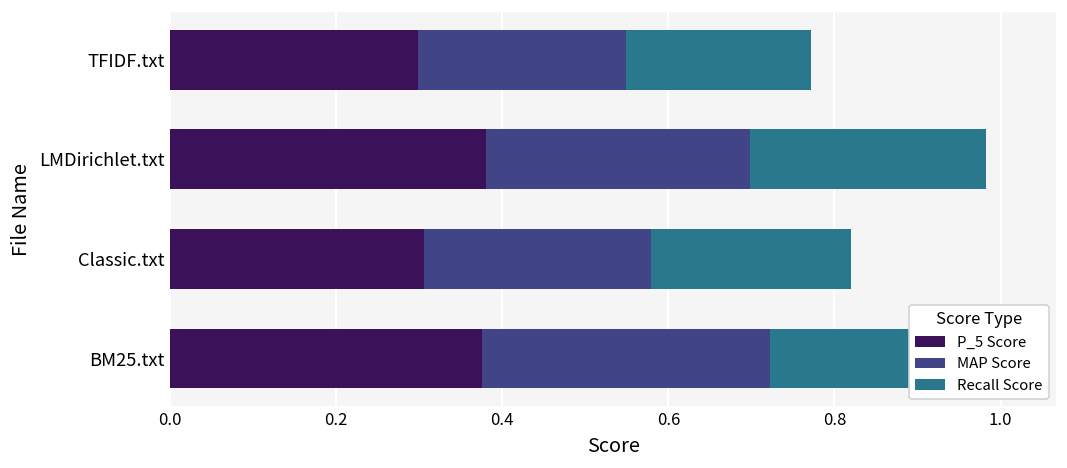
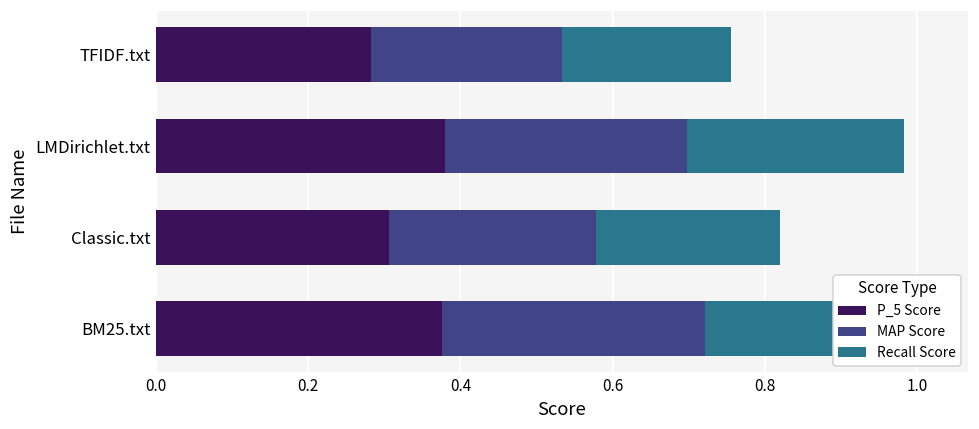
P_5 Score, TFIDF.txt: 0.30 -> 0.28
